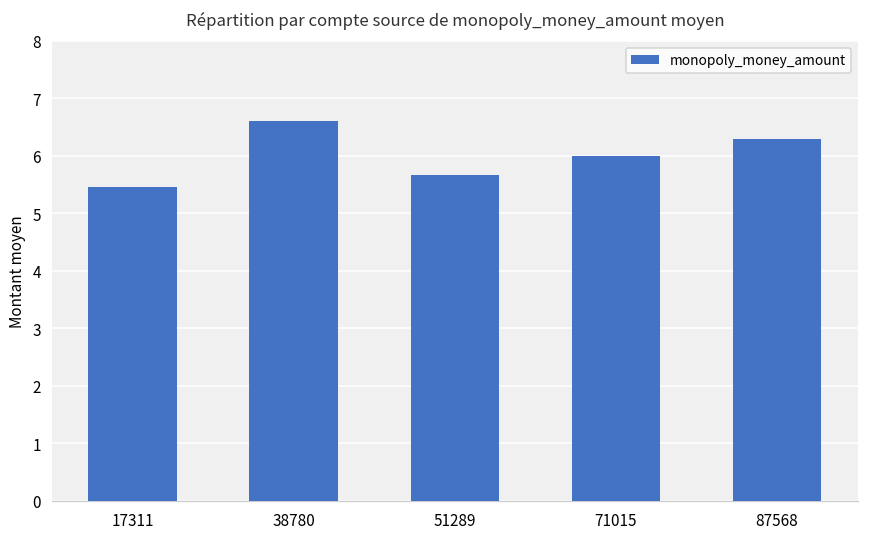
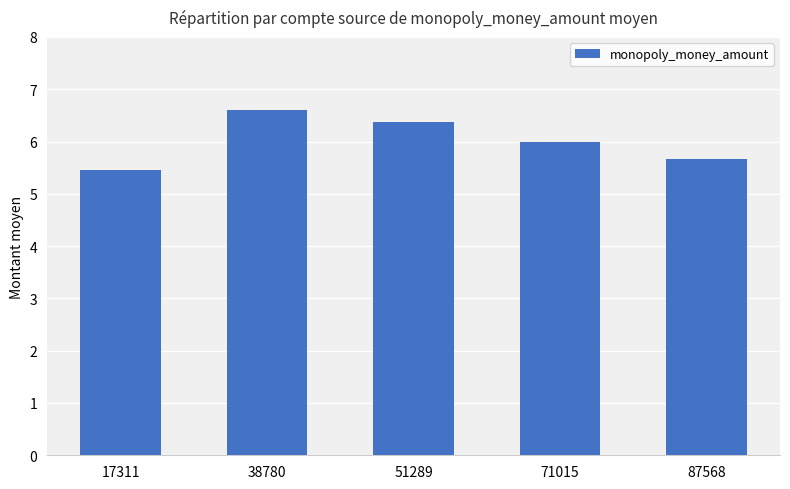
51289: 5.7 -> 6.4
87568: 6.3 -> 5.7
